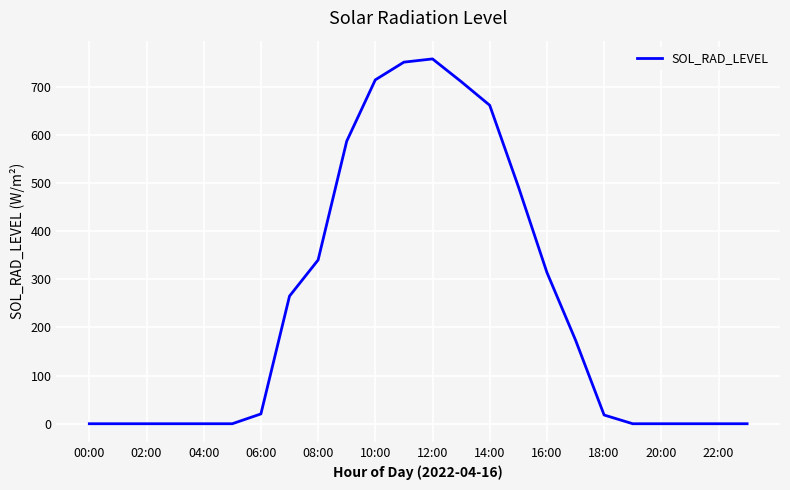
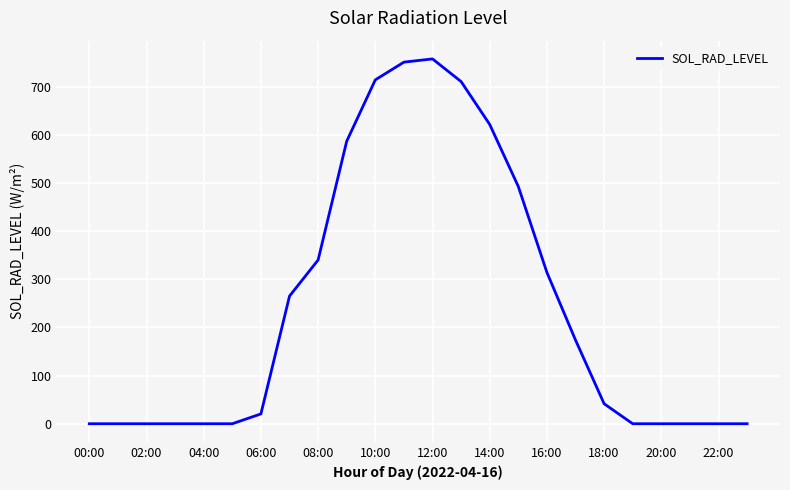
14:00: 660 -> 620
18:00: 20 -> 40
